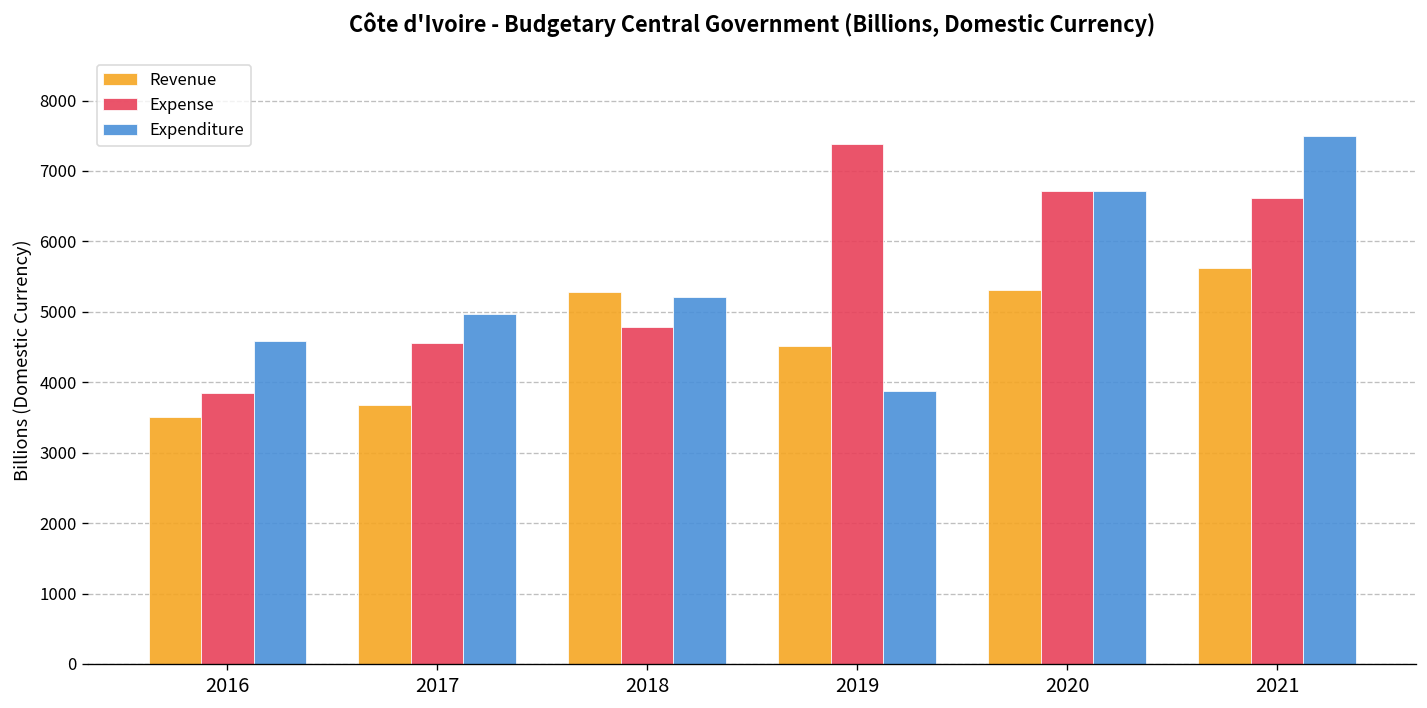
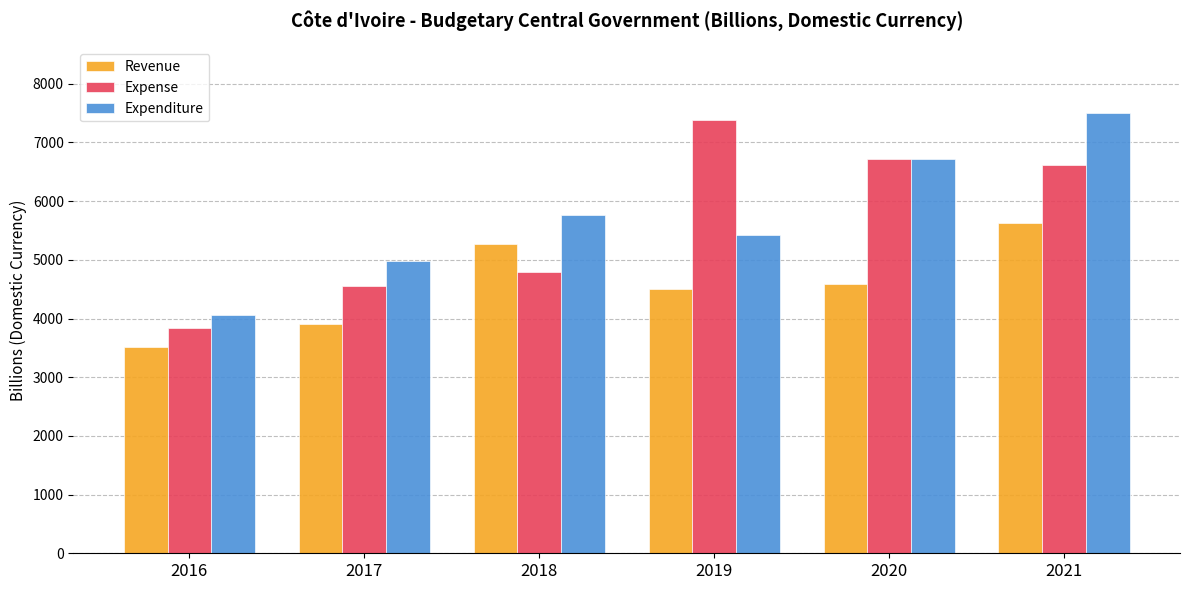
Expenditure, 2016: 4600 -> 4100
Revenue, 2017: 3700 -> 3900
Expenditure, 2018: 5200 -> 5800
Expenditure, 2019: 3900 -> 5400
Revenue, 2020: 5300 -> 4600
